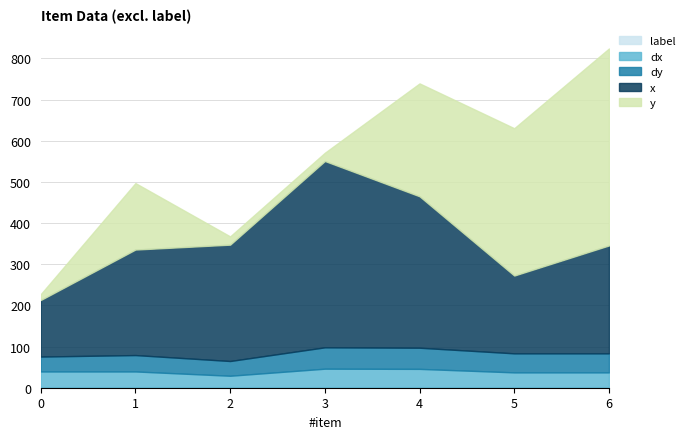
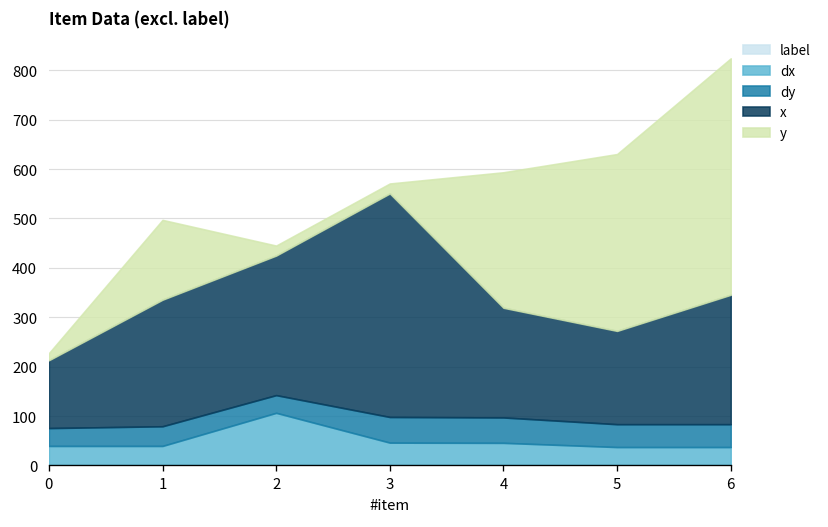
dx, 2: 30 -> 110
x, 4: 370 -> 220
